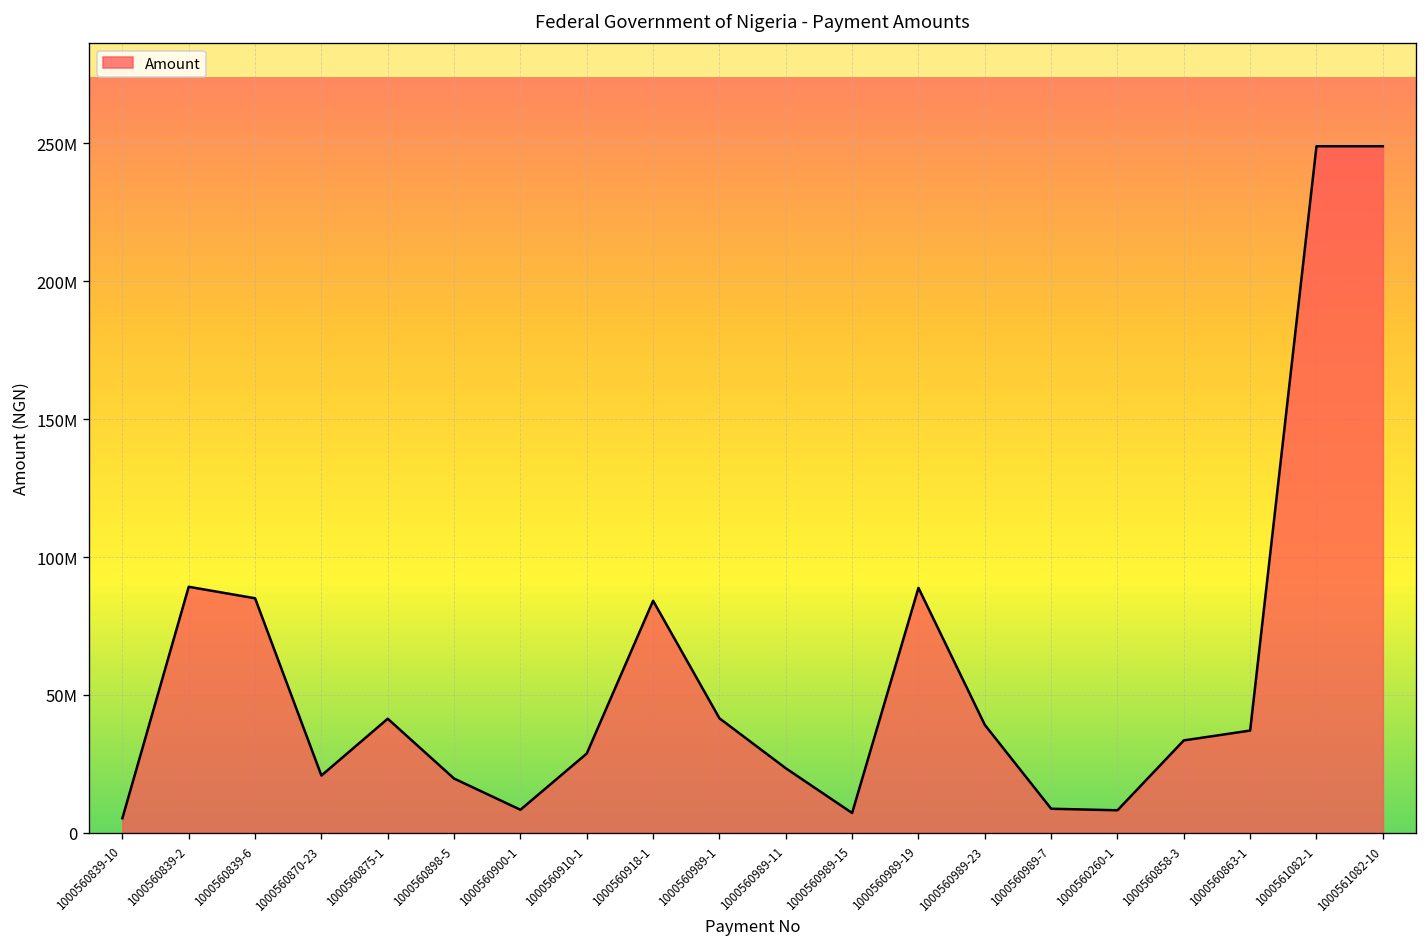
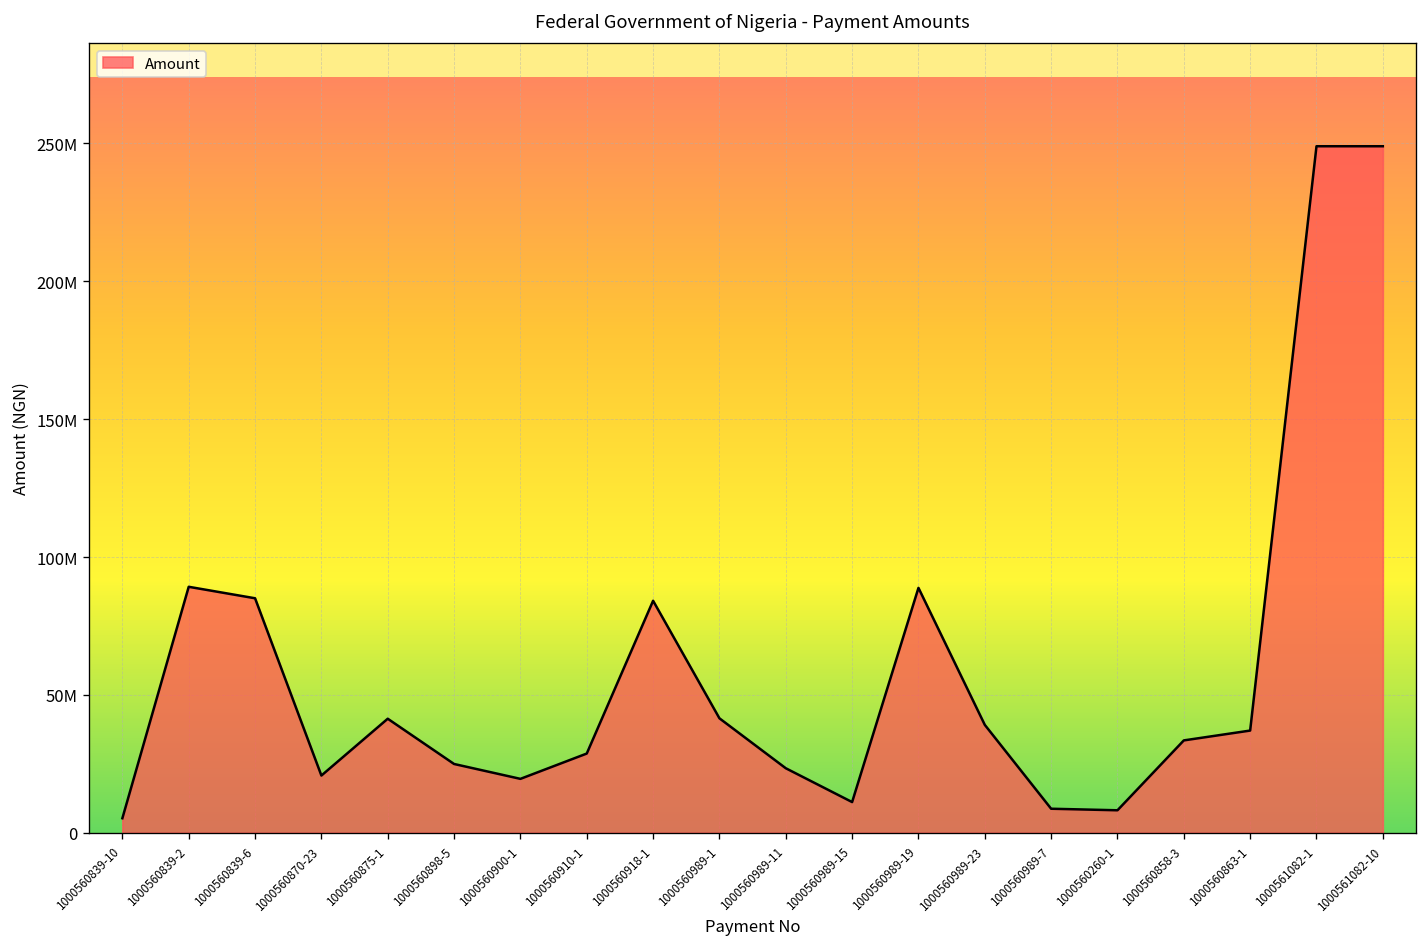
1000560898-5: 20000000 -> 25000000
1000560900-1: 8000000 -> 20000000
1000560989-15: 7000000 -> 11000000
